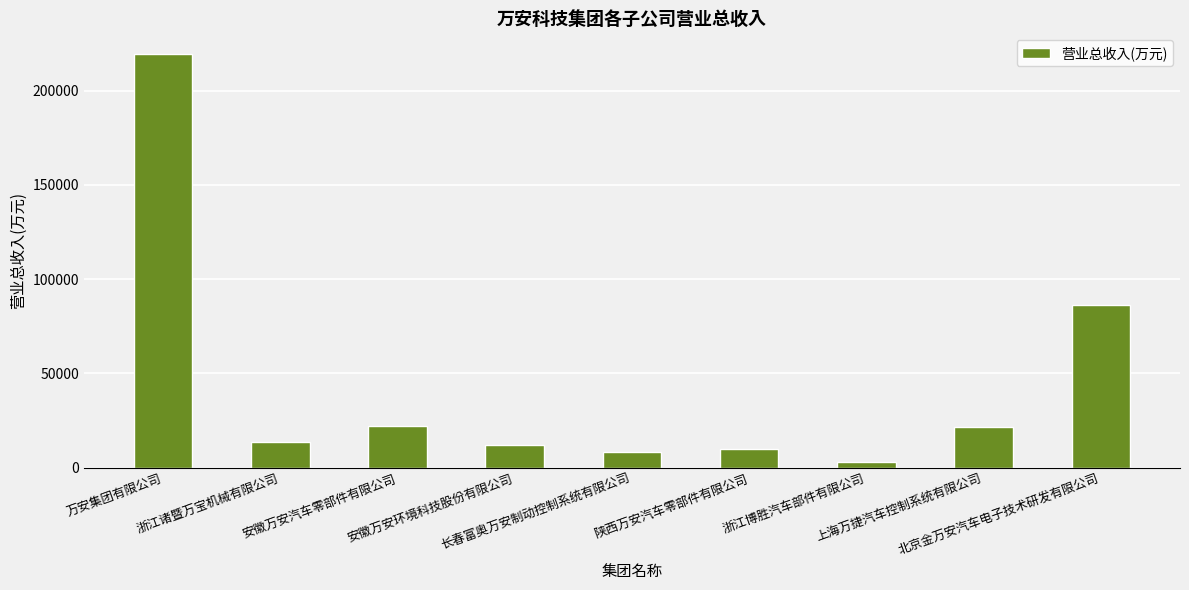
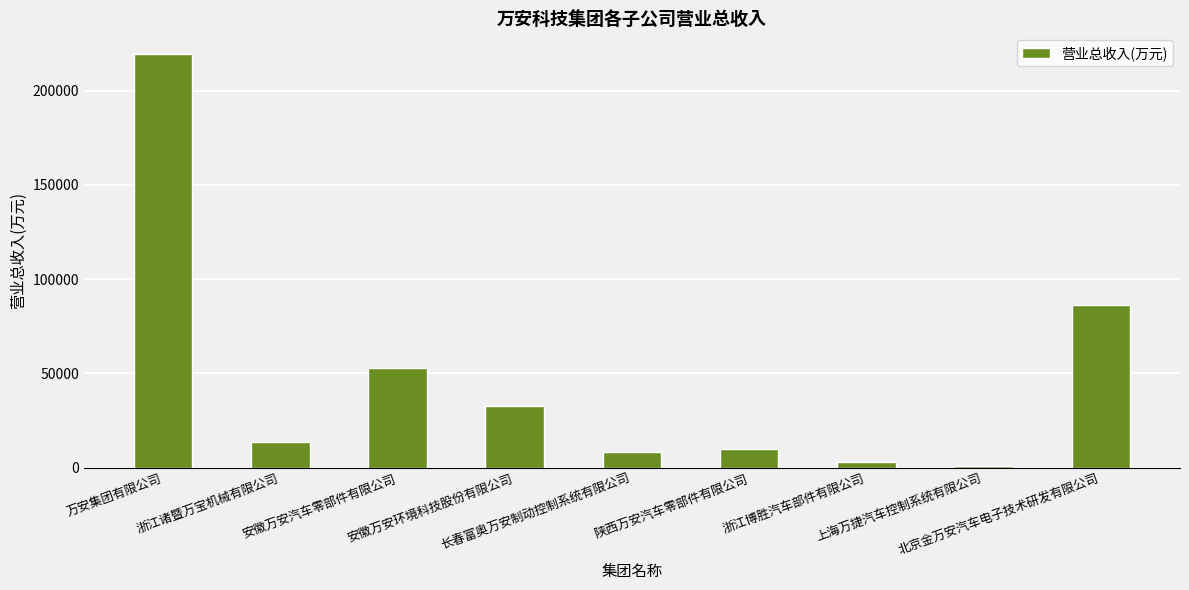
安徽万安汽车零部件有限公司: 22000 -> 53000
安徽万安环境科技股份有限公司: 12000 -> 33000
上海万捷汽车控制系统有限公司: 22000 -> 1000
